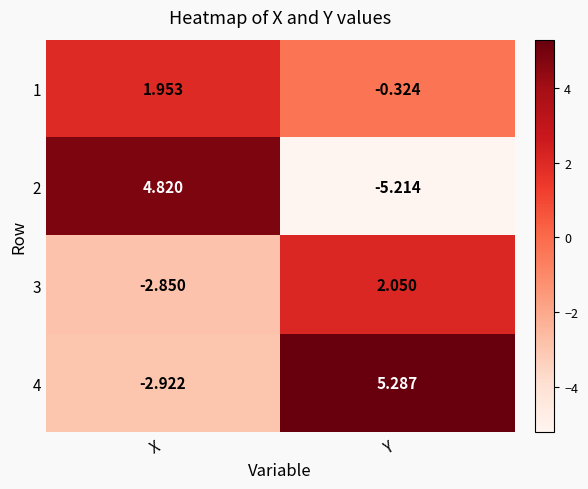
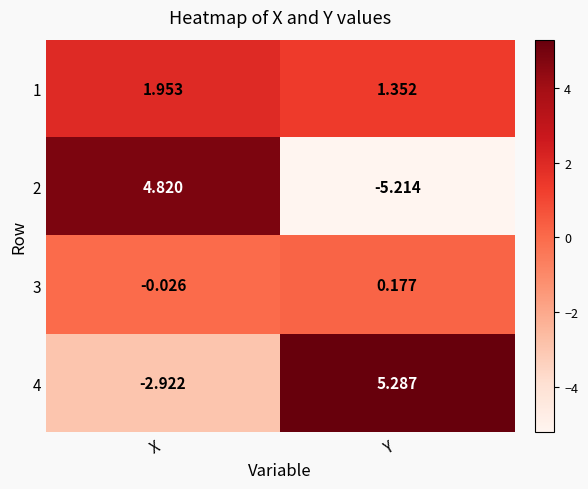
1, Y: -0.324 -> 1.352
3, X: -2.850 -> -0.026
3, Y: 2.050 -> 0.177
